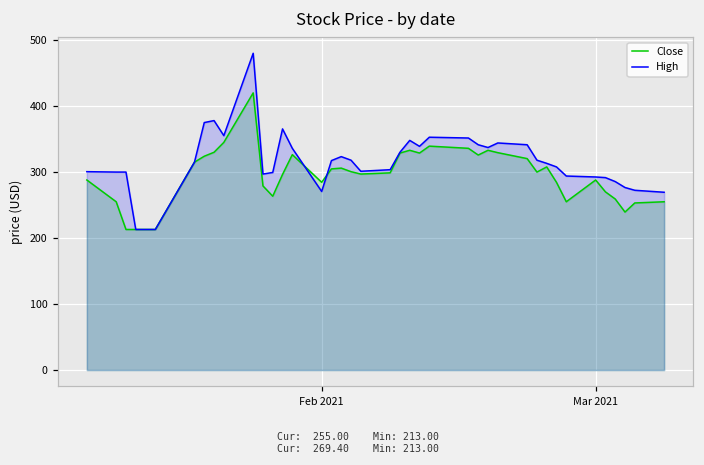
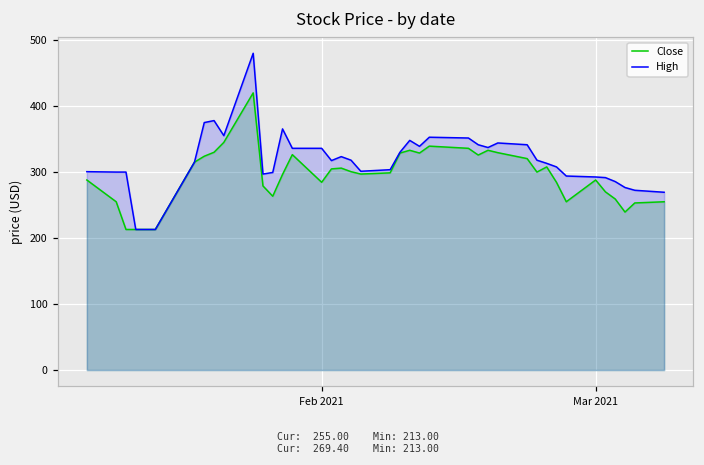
High, Feb 2021: 270 -> 340
